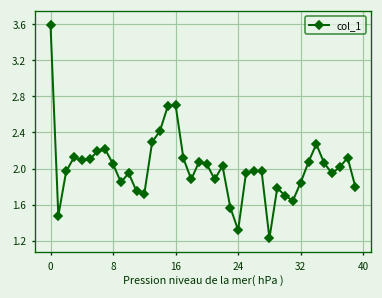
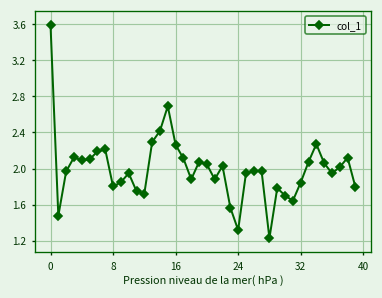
8: 2.1 -> 1.8
16: 2.7 -> 2.3
